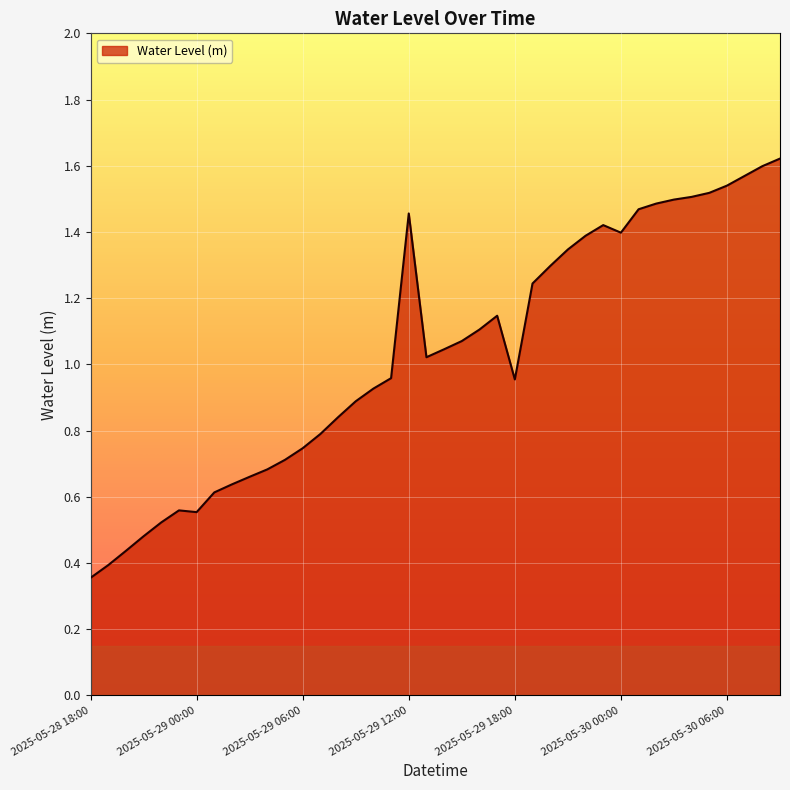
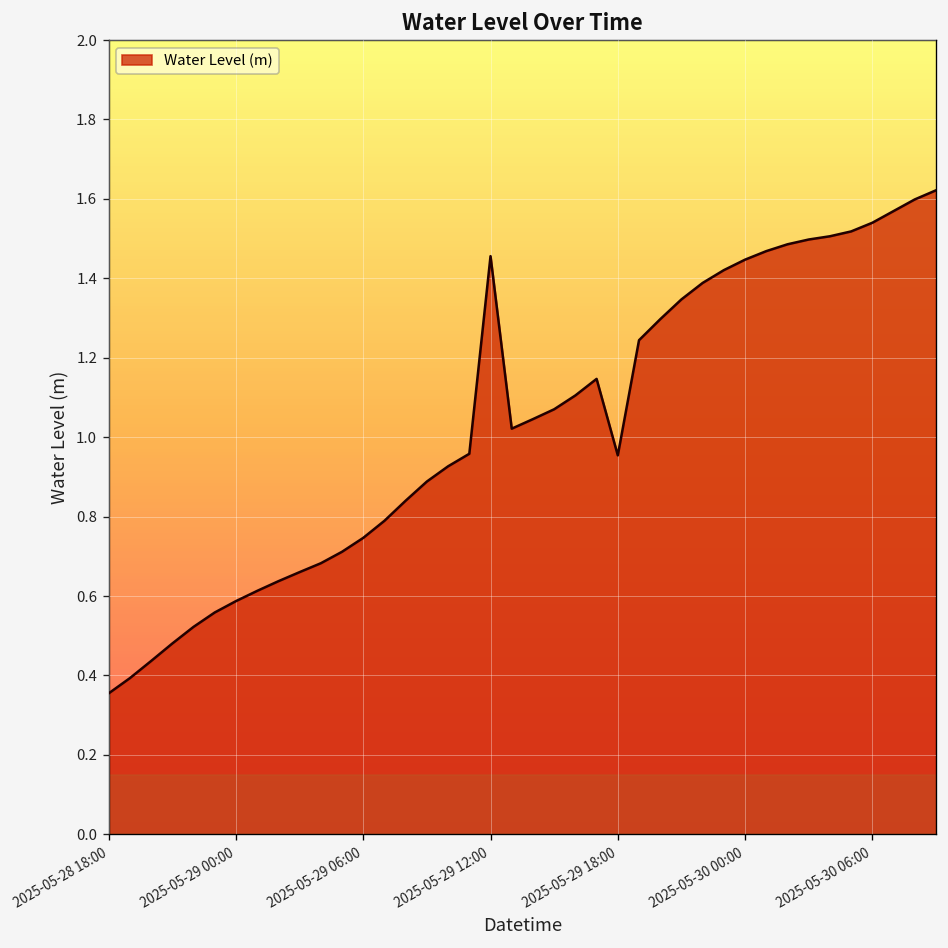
2025-05-29 00:00: 0.55 -> 0.59
2025-05-30 00:00: 1.40 -> 1.45
